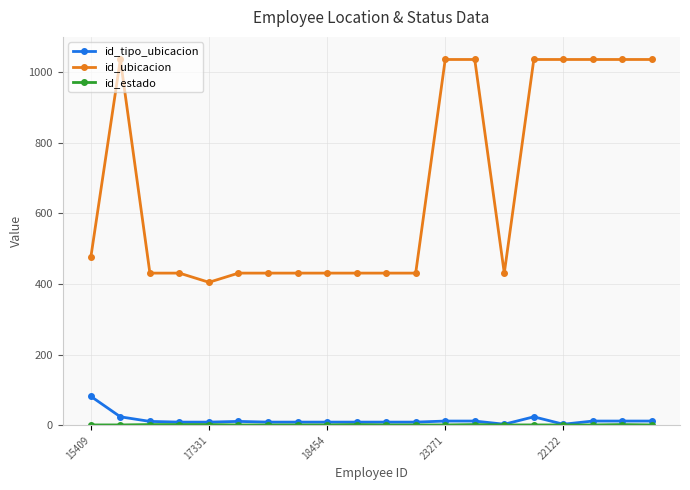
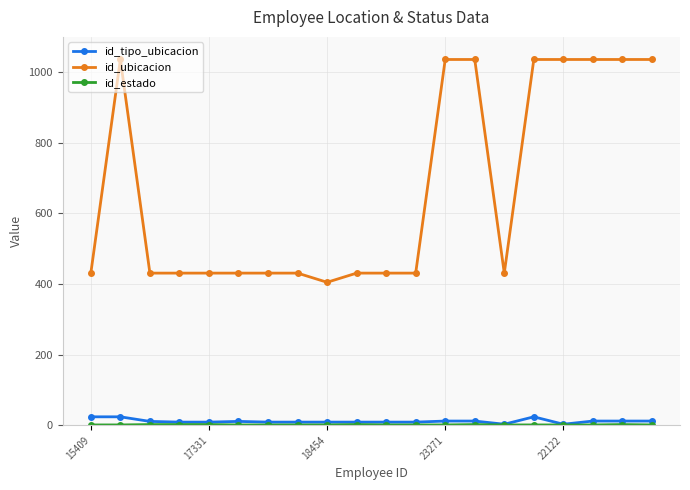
id_tipo_ubicacion, 15409: 80 -> 20
id_ubicacion, 15409: 480 -> 430
id_ubicacion, 17331: 410 -> 430
id_ubicacion, 18454: 430 -> 410
